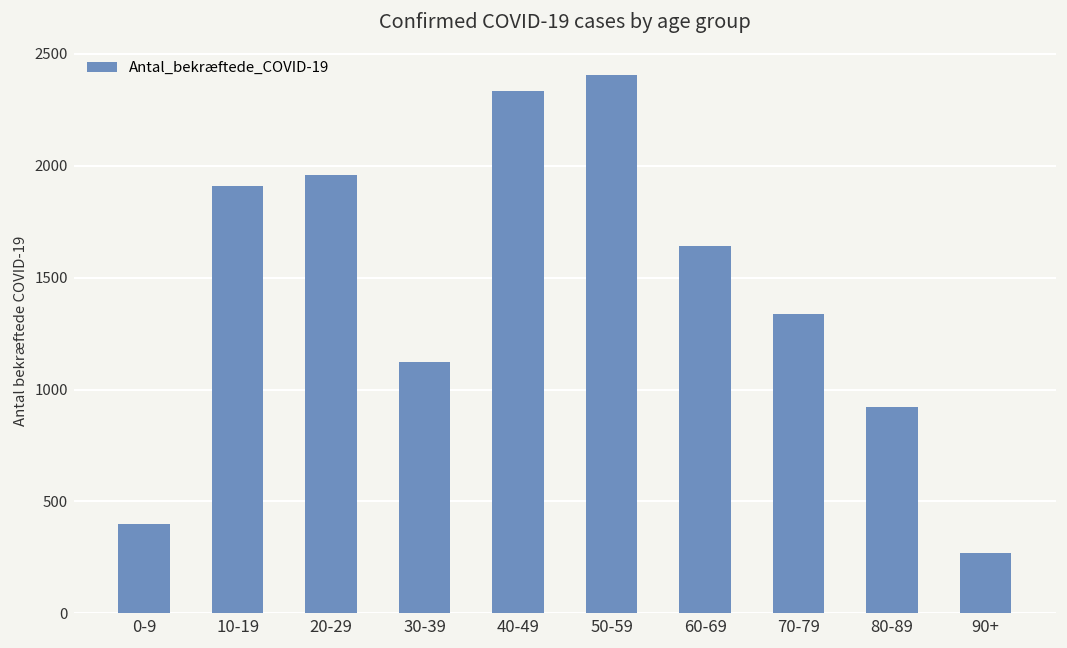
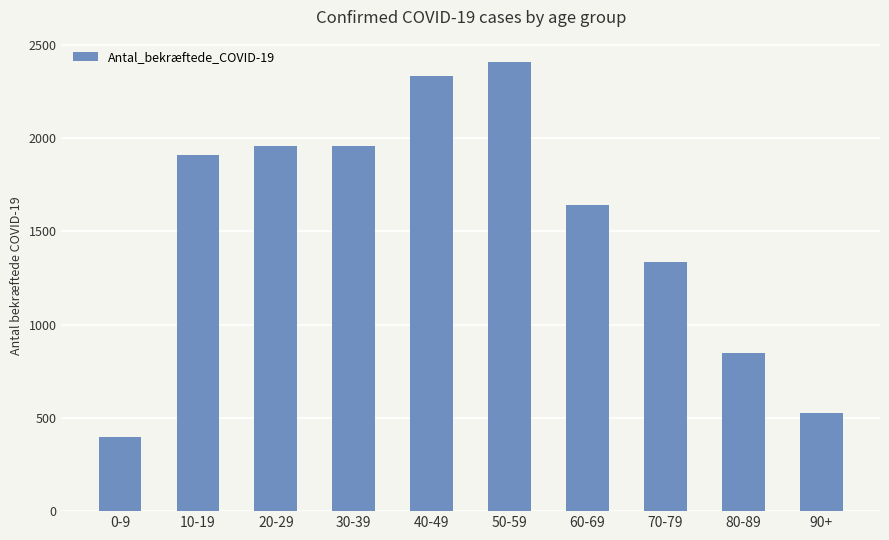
30-39: 1120 -> 1960
80-89: 920 -> 850
90+: 270 -> 520
